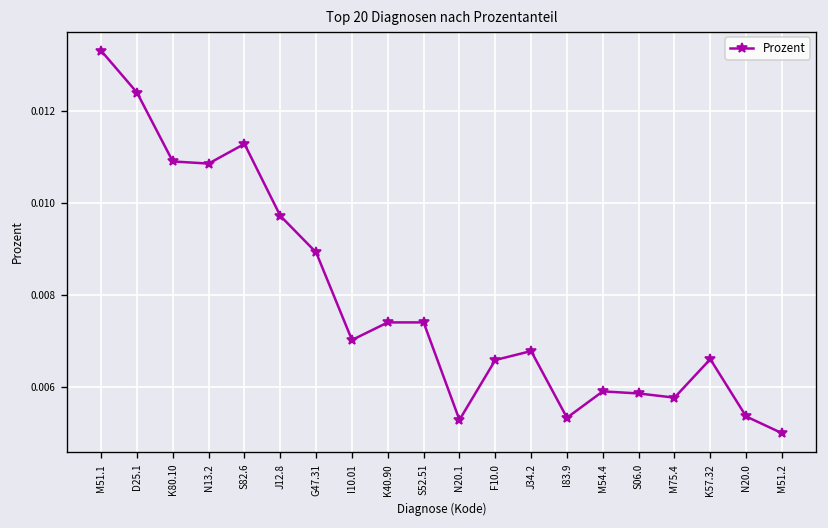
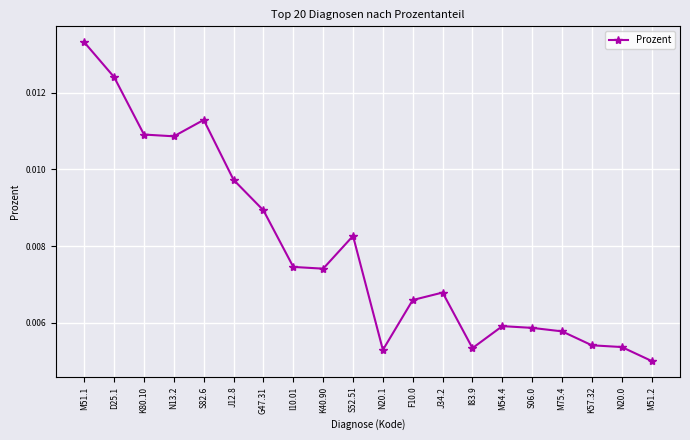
I10.01: 0.0070 -> 0.0075
S52.51: 0.0074 -> 0.0083
K57.32: 0.0066 -> 0.0054
